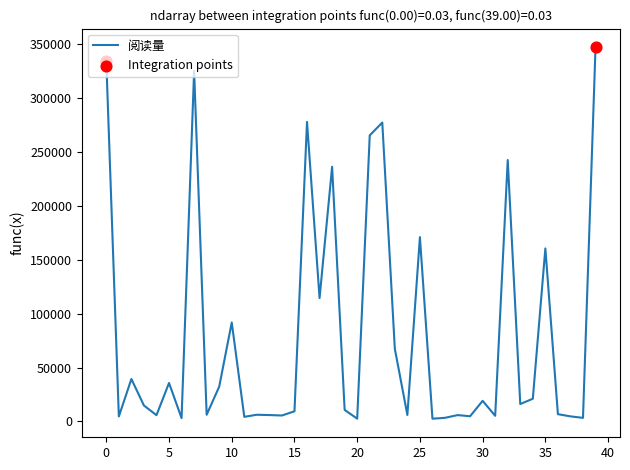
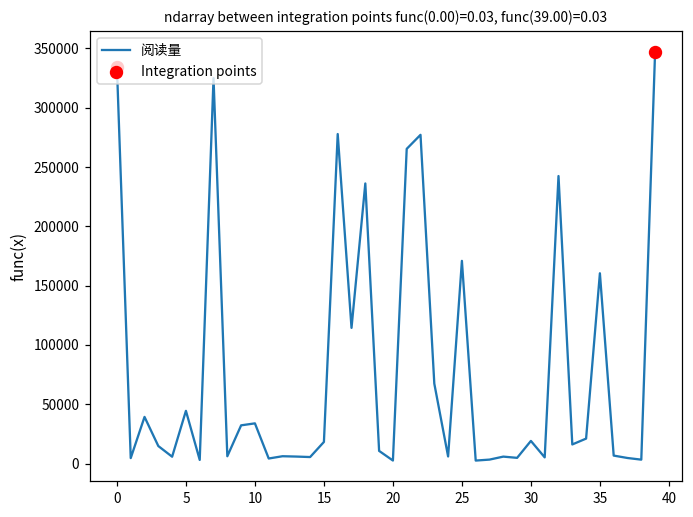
阅读量, 5: 36000 -> 44000
阅读量, 10: 92000 -> 34000
阅读量, 15: 9000 -> 18000
